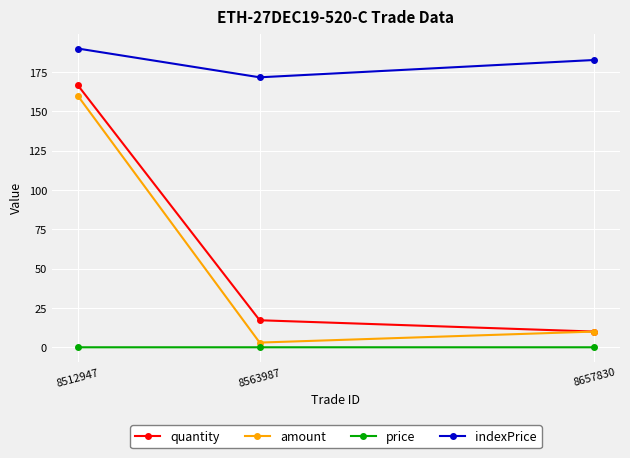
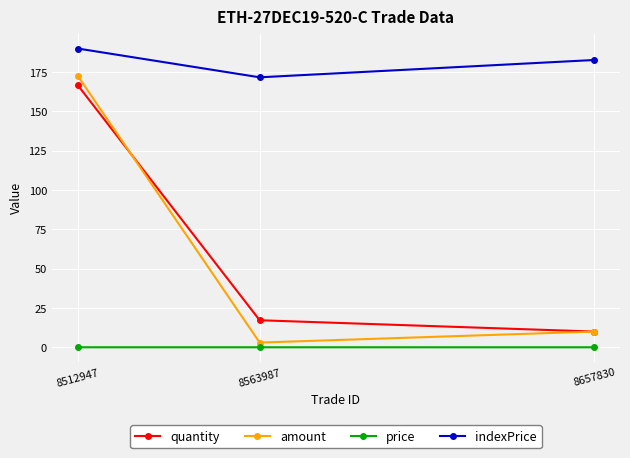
amount, 8512947: 160 -> 173
